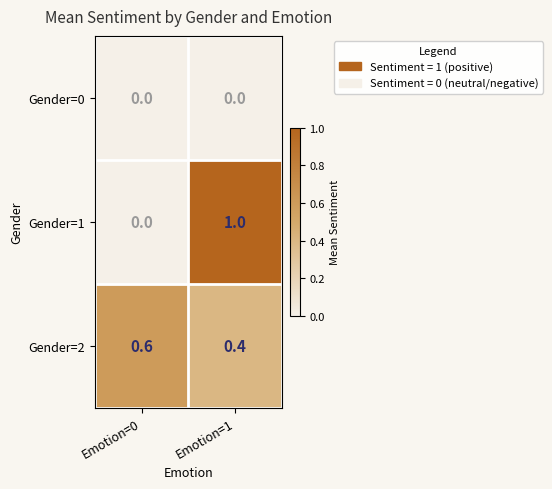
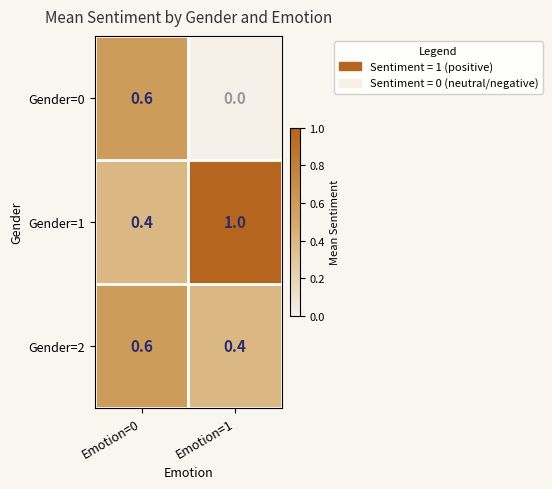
Gender=0, Emotion=0: 0.0 -> 0.6
Gender=1, Emotion=0: 0.0 -> 0.4
